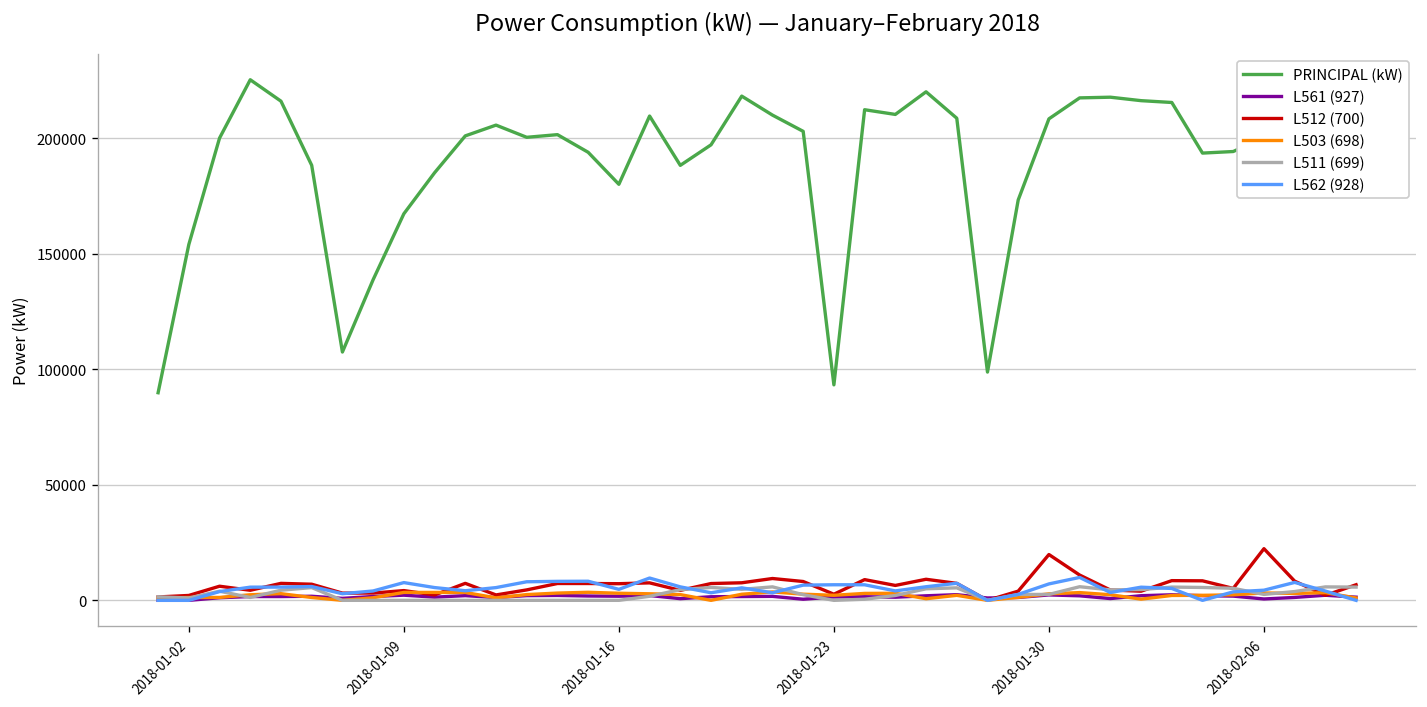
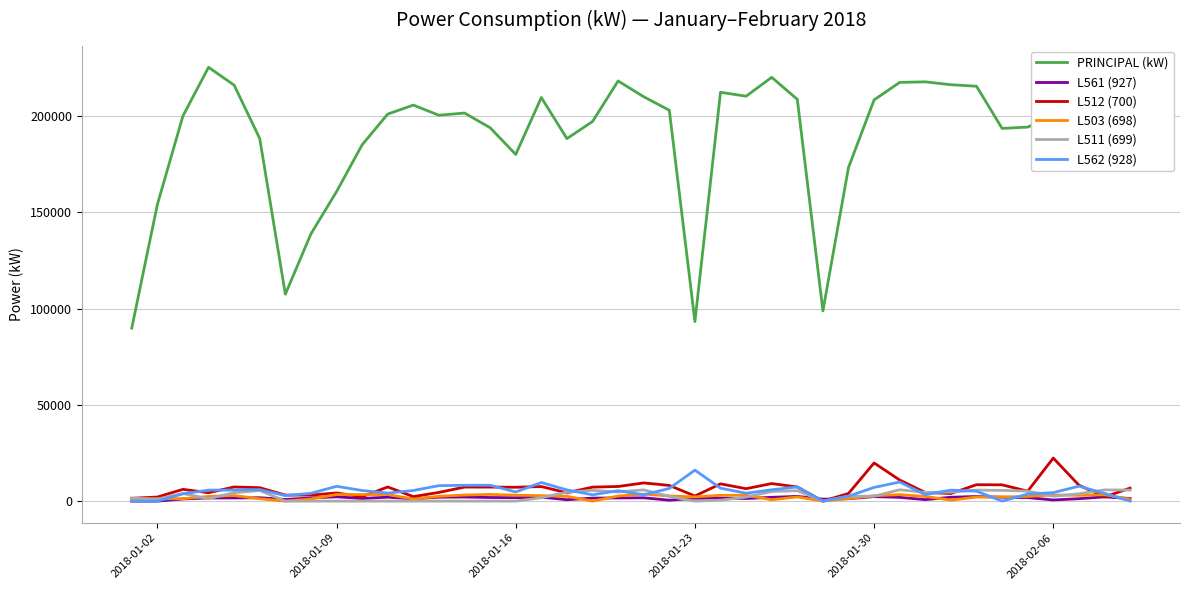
PRINCIPAL (kW), 2018-01-09: 167000 -> 161000
L562 (928), 2018-01-23: 7000 -> 16000
